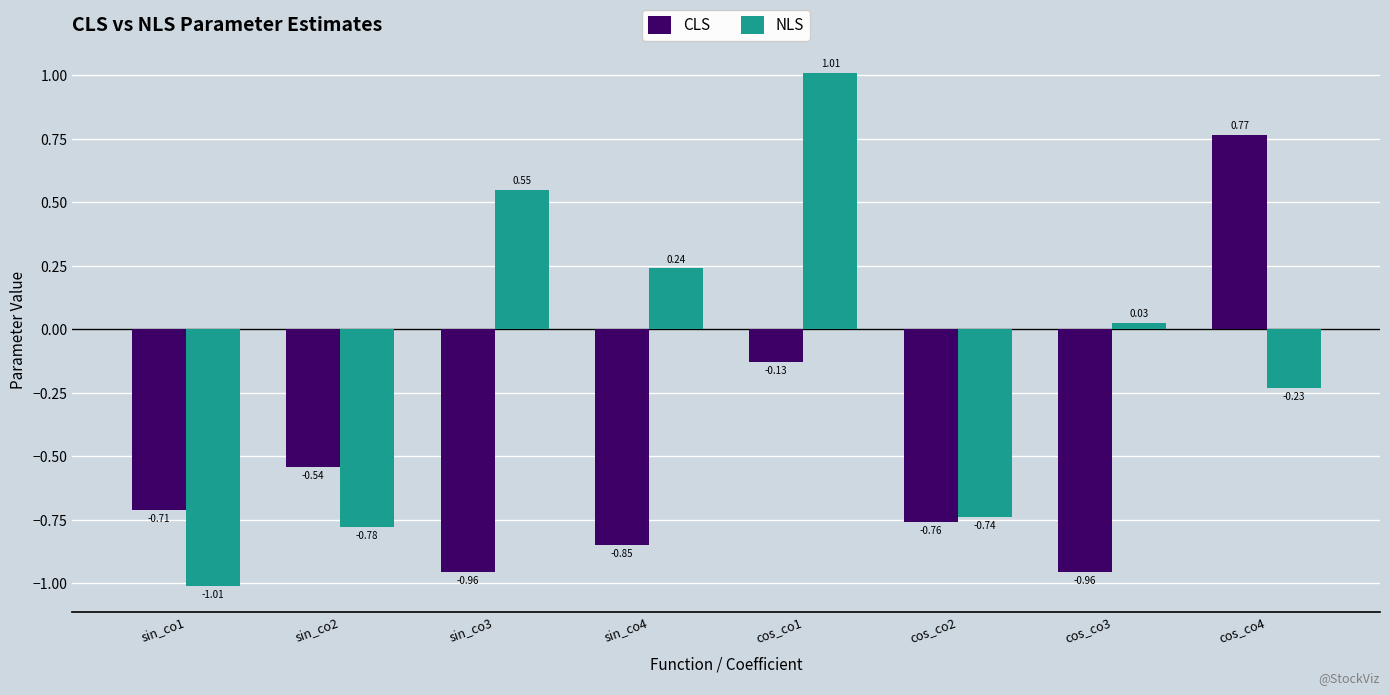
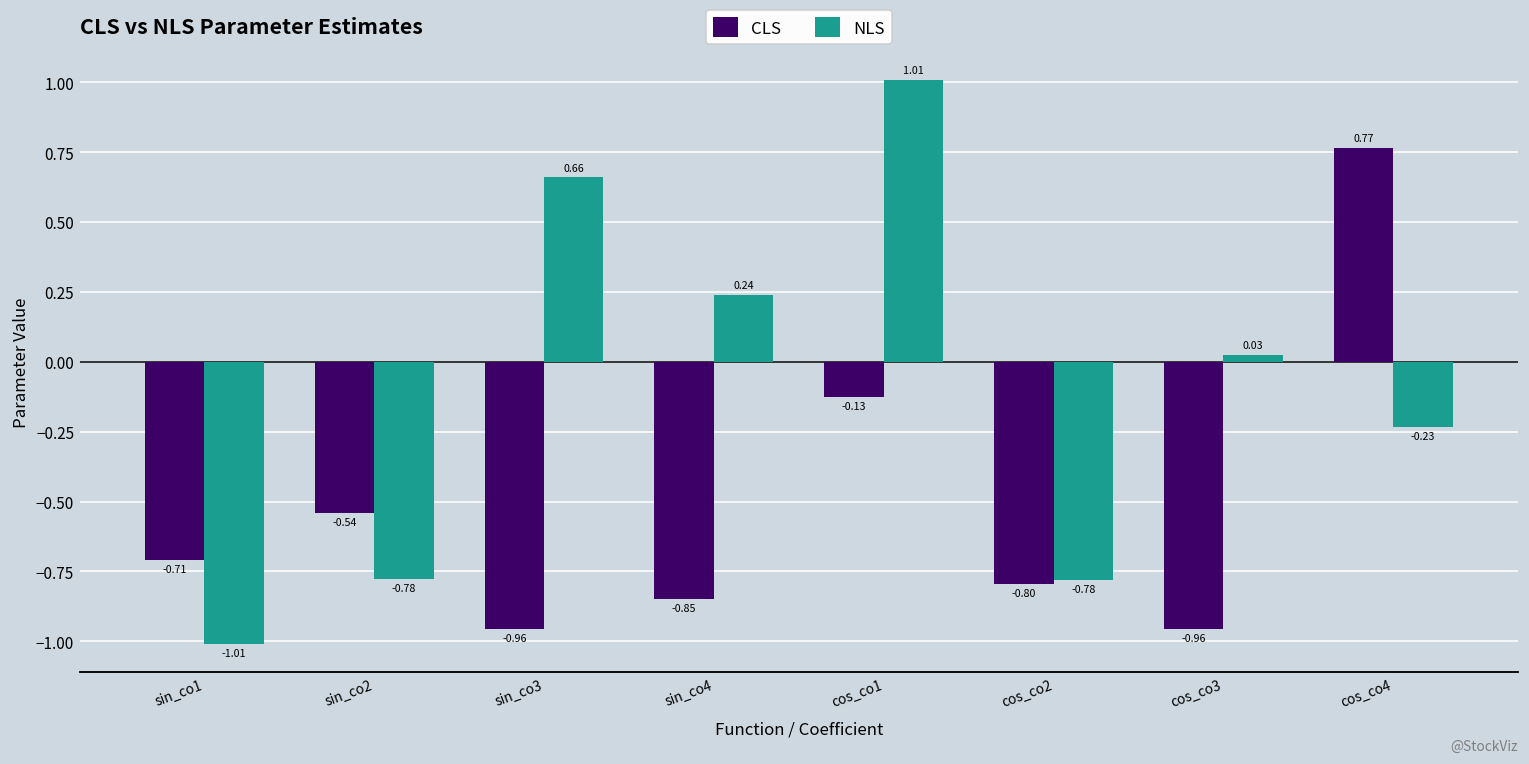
NLS, sin_co3: 0.55 -> 0.66
CLS, cos_co2: -0.76 -> -0.80
NLS, cos_co2: -0.74 -> -0.78
